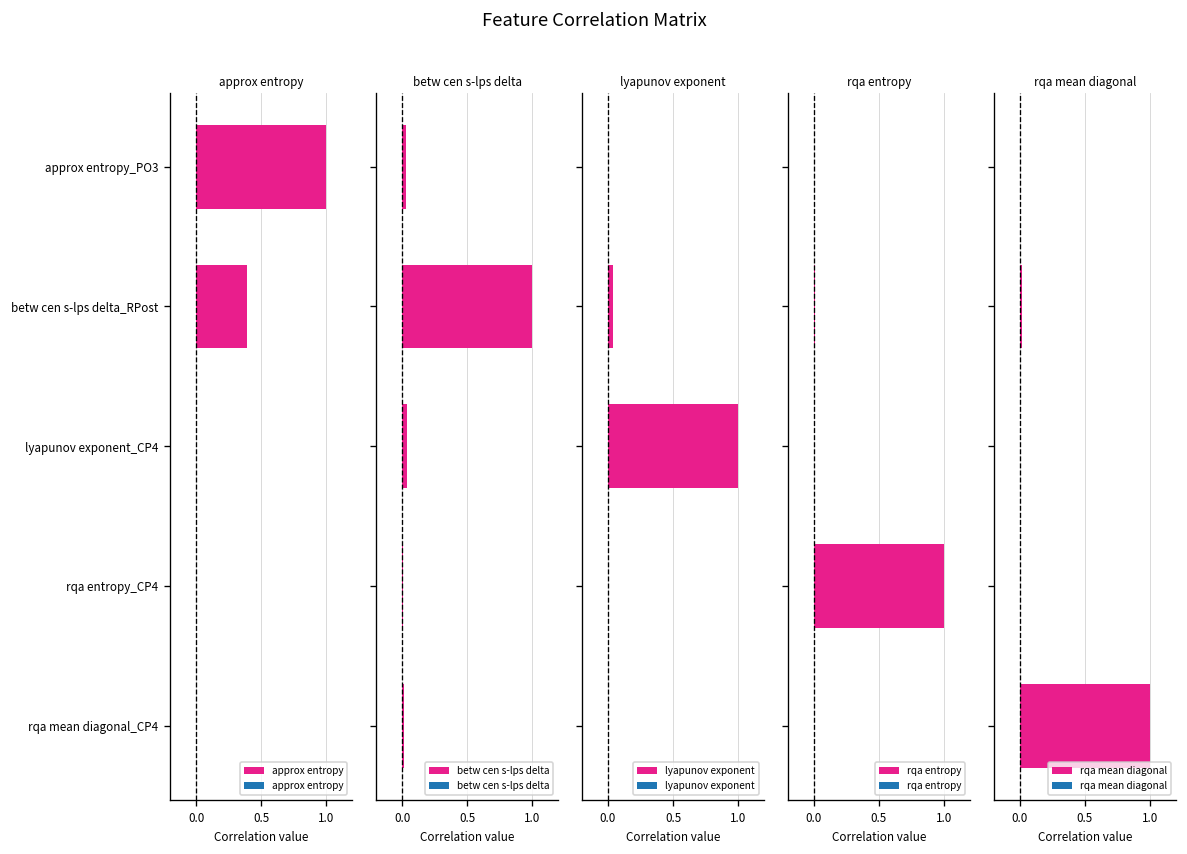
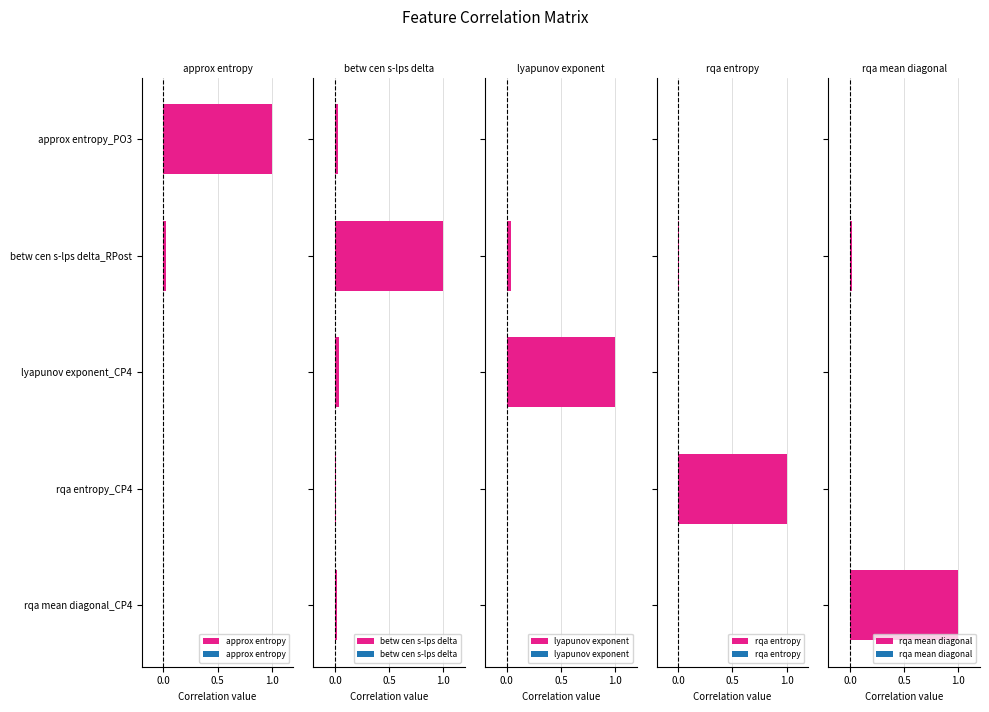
approx entropy, betw cen s-lps delta_RPost: 0.39 -> 0.03
